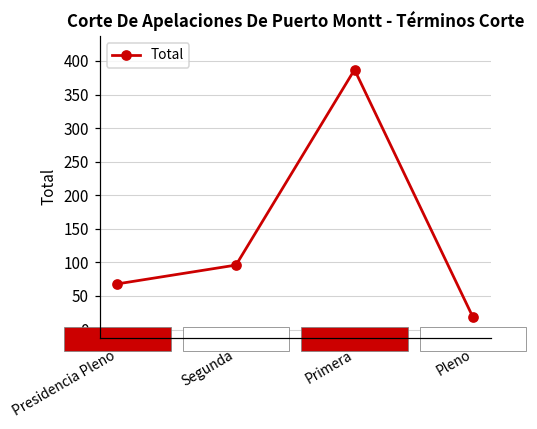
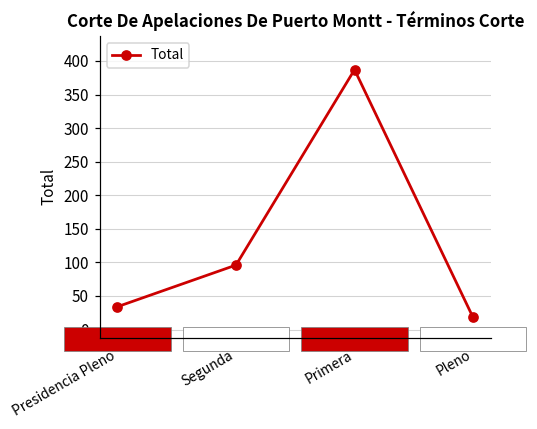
Presidencia Pleno: 70 -> 30
